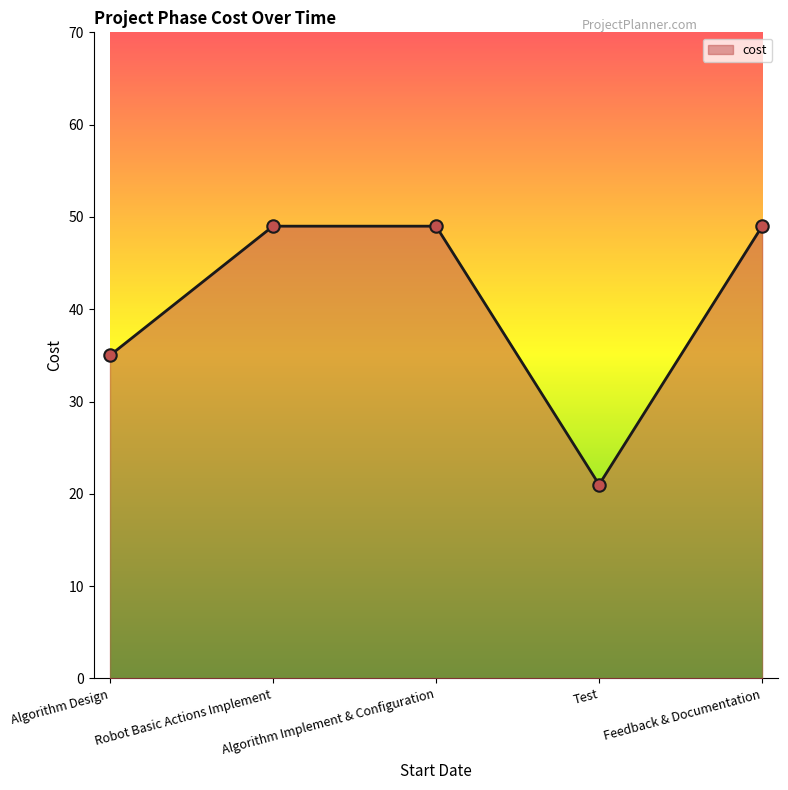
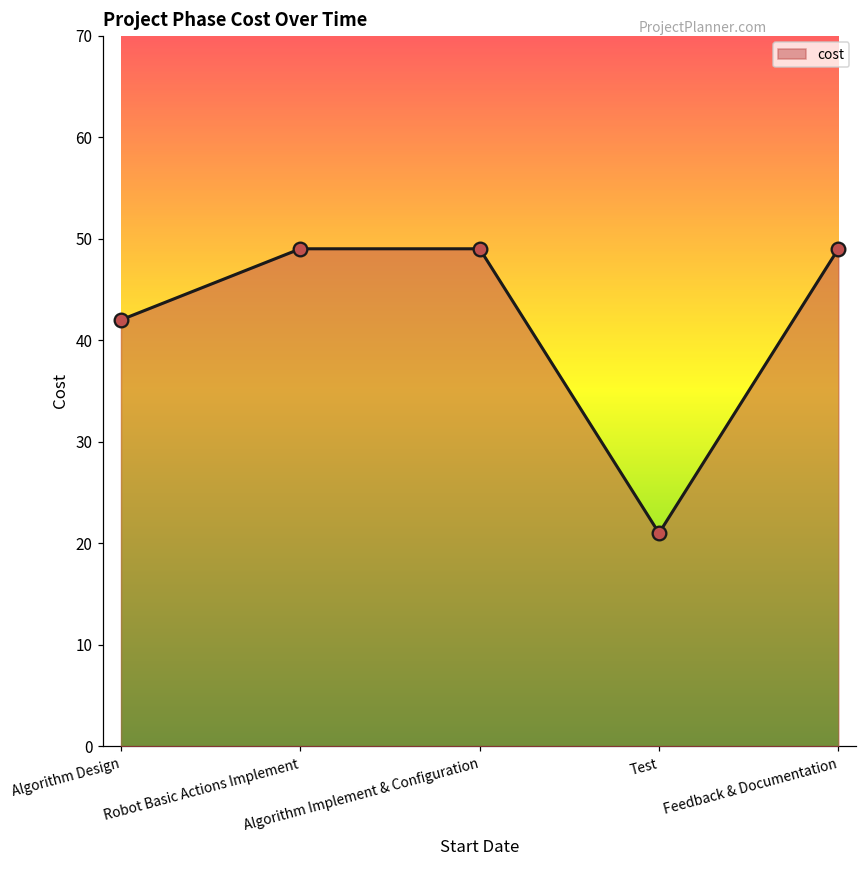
Algorithm Design: 35 -> 42
